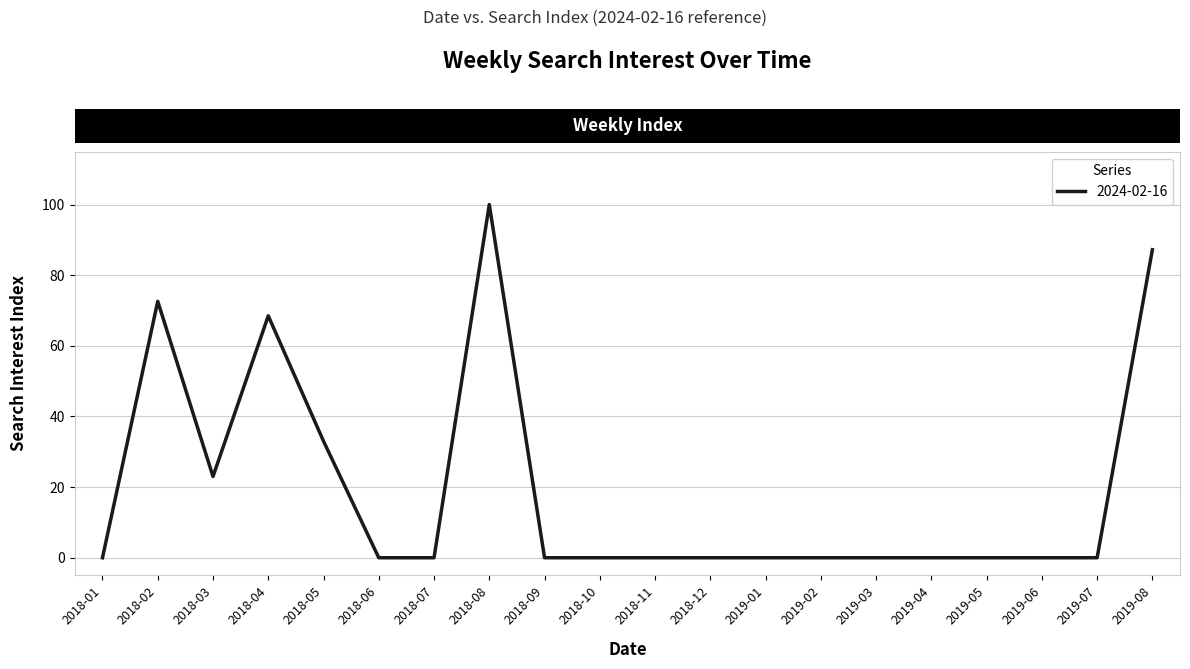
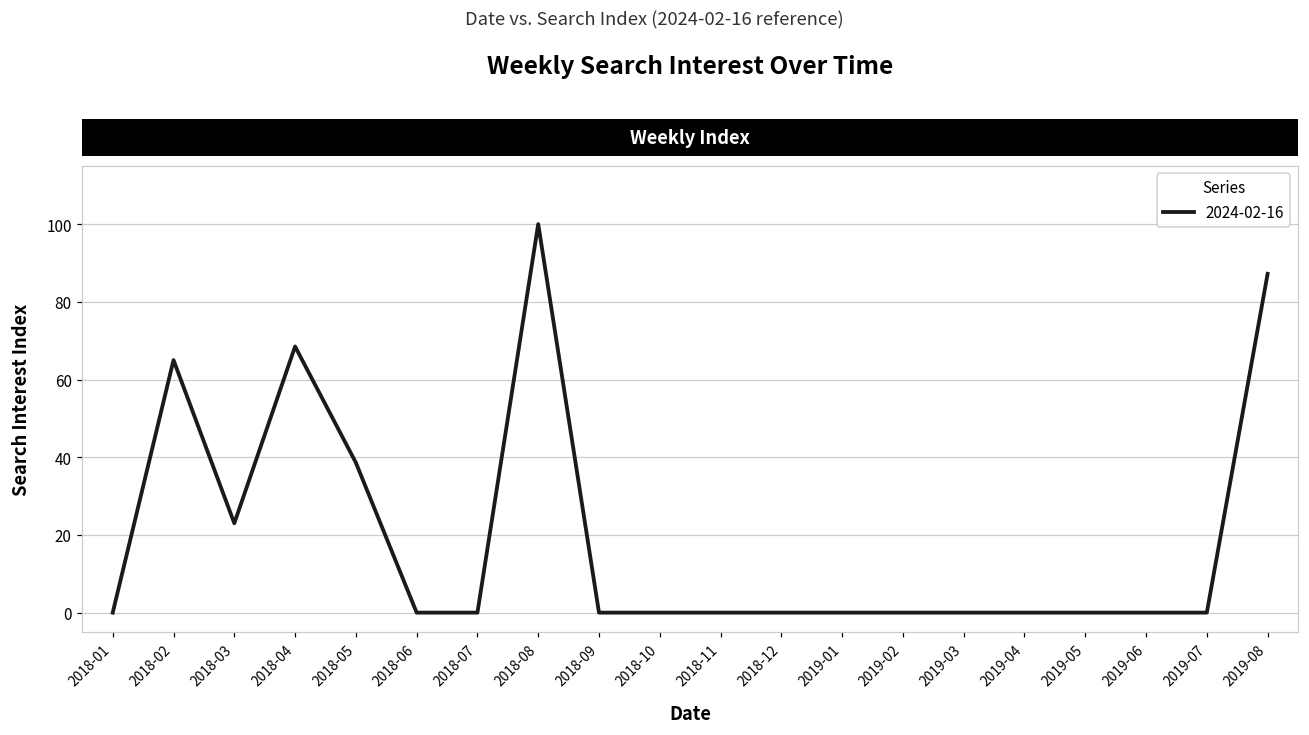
2018-02: 73 -> 65
2018-05: 33 -> 39
